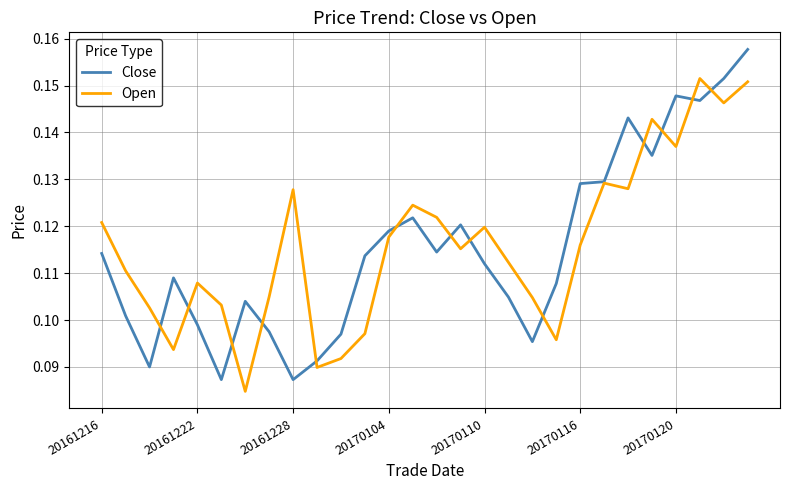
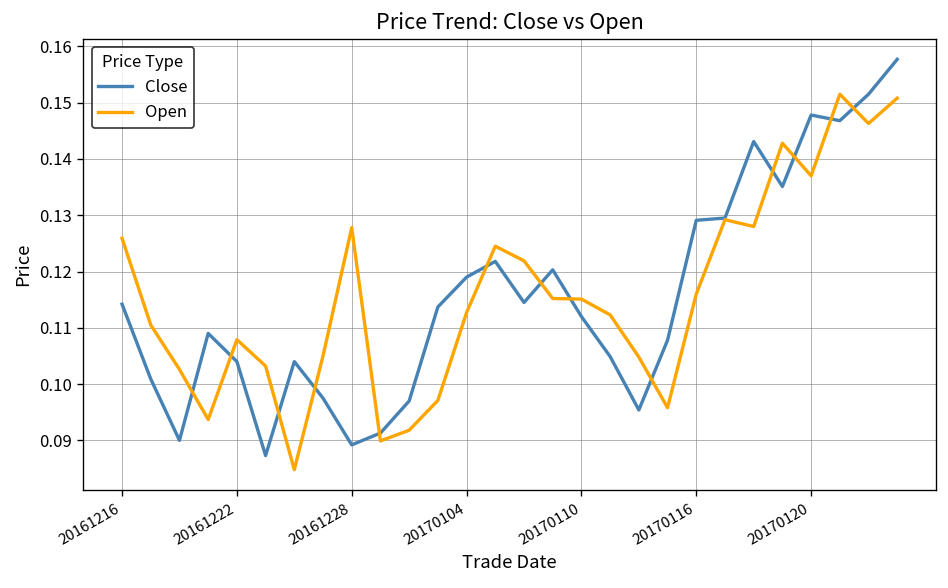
Open, 20161216: 0.121 -> 0.126
Close, 20161222: 0.099 -> 0.104
Close, 20161228: 0.087 -> 0.089
Open, 20170104: 0.118 -> 0.113
Open, 20170110: 0.120 -> 0.115
